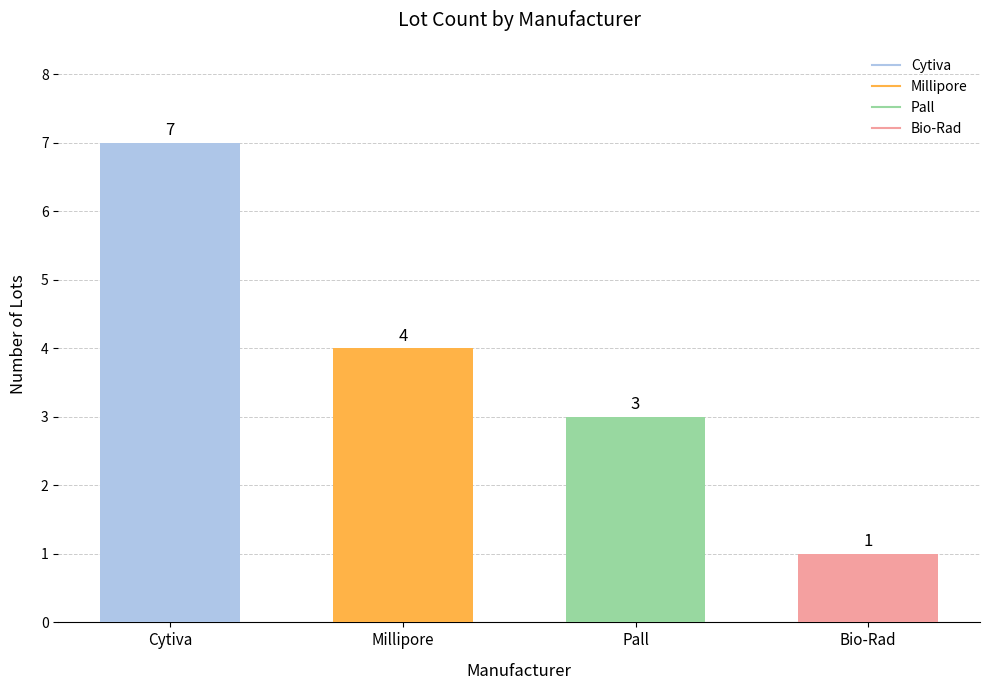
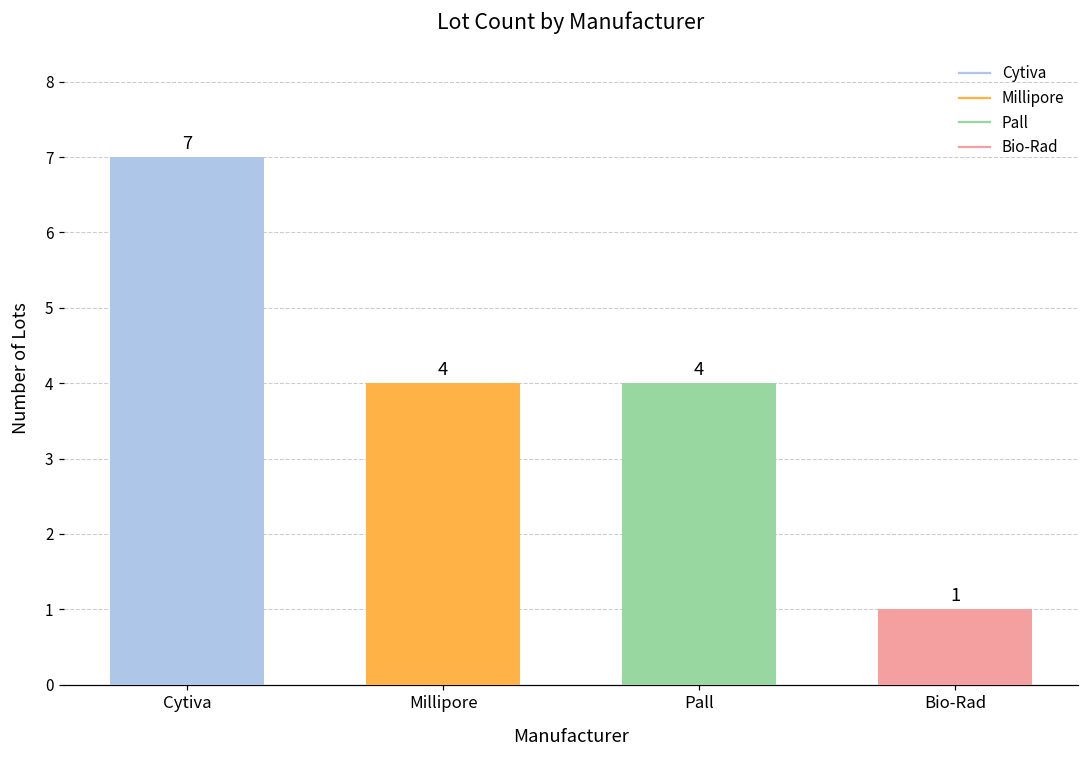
Pall: 3 -> 4
